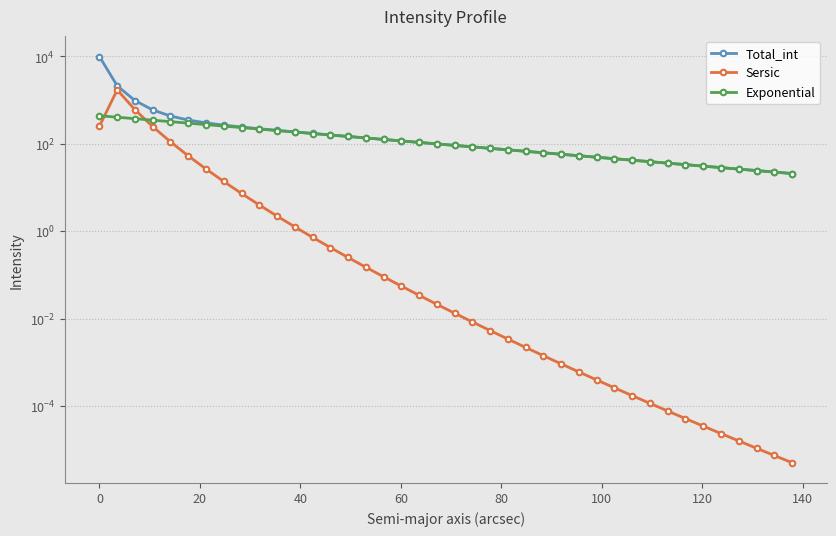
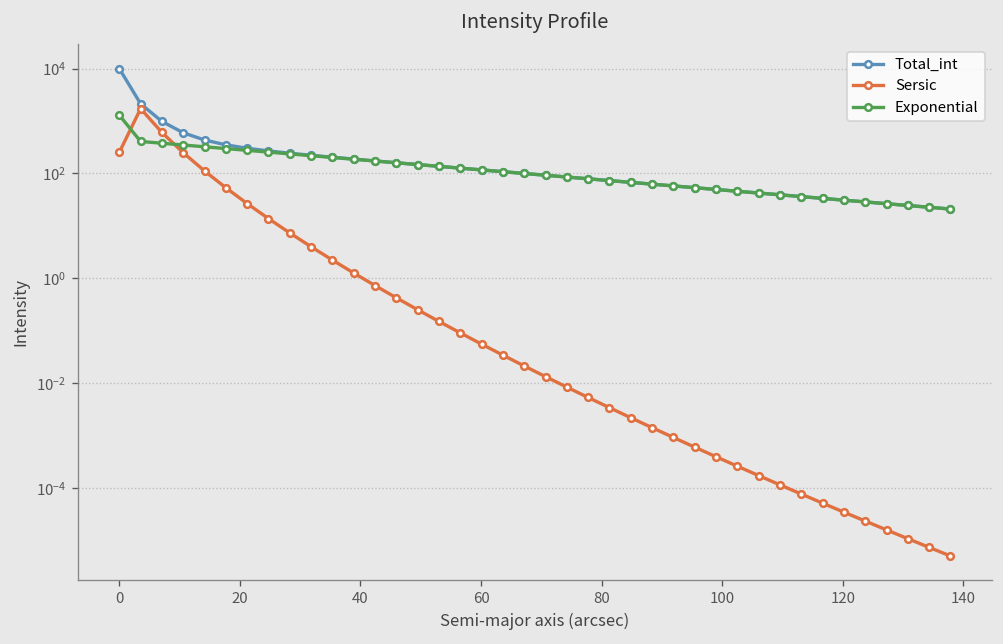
Exponential, 0: 400 -> 1300
